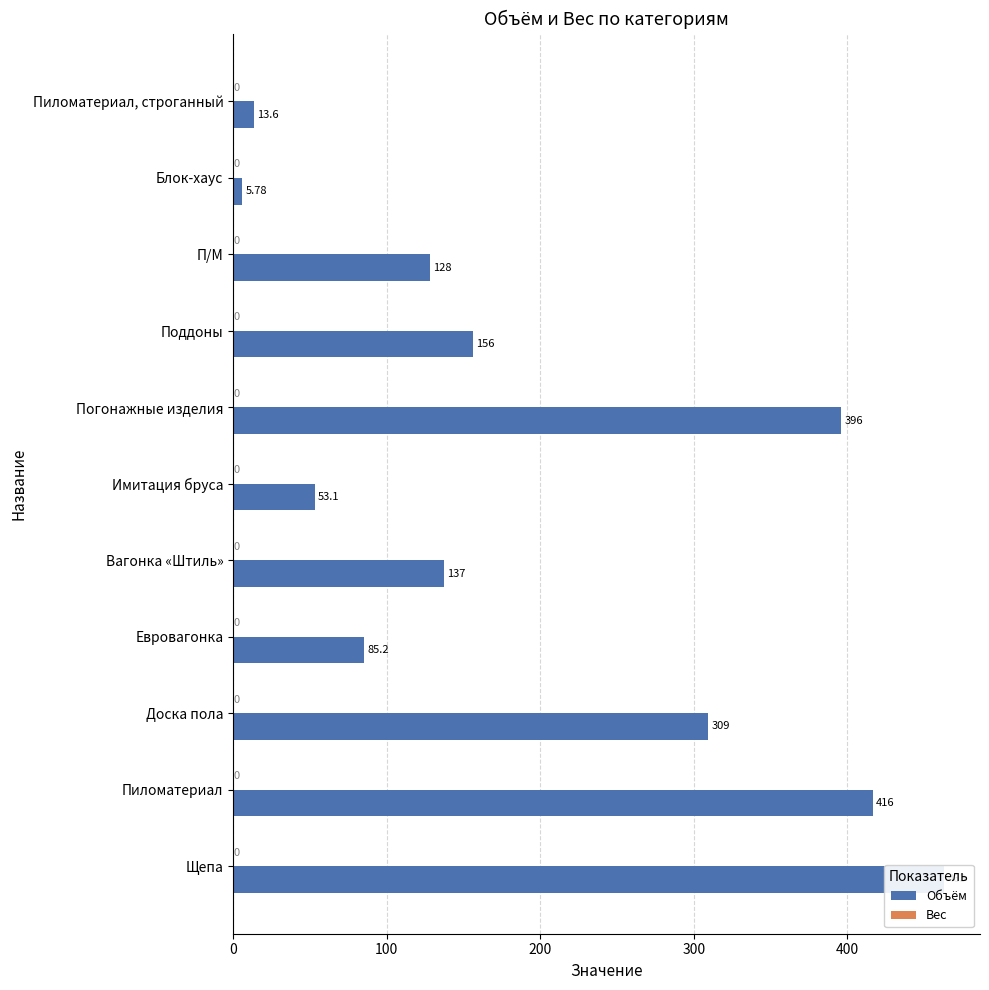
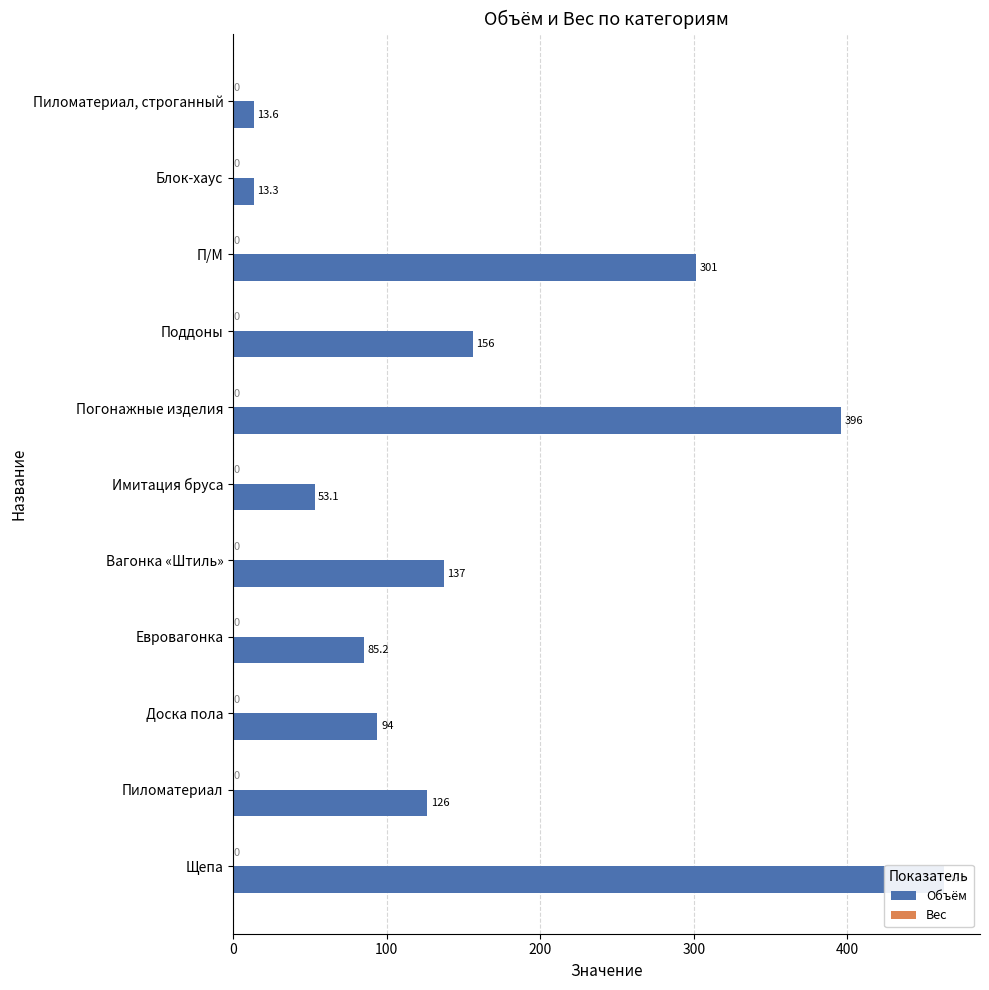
Объём, Блок-хаус: 5.78 -> 13.3
Объём, П/М: 128 -> 301
Объём, Доска пола: 309 -> 94
Объём, Пиломатериал: 416 -> 126
